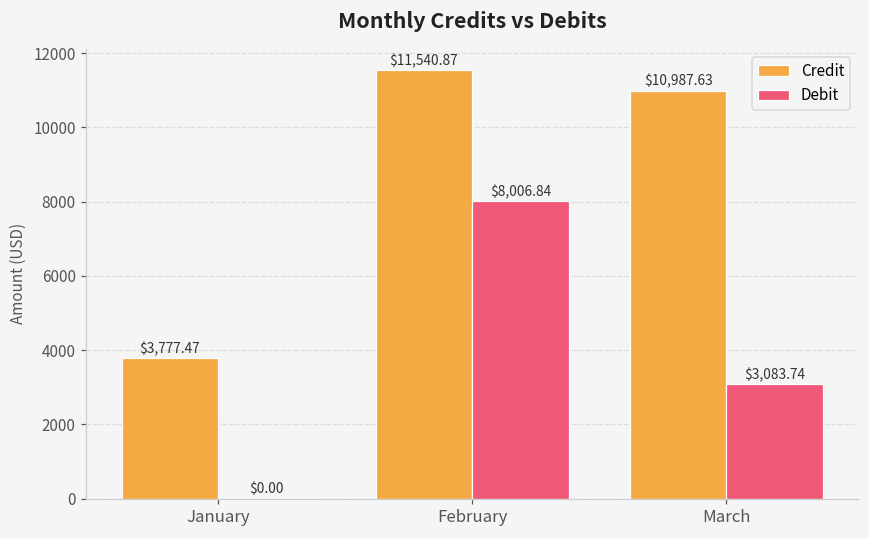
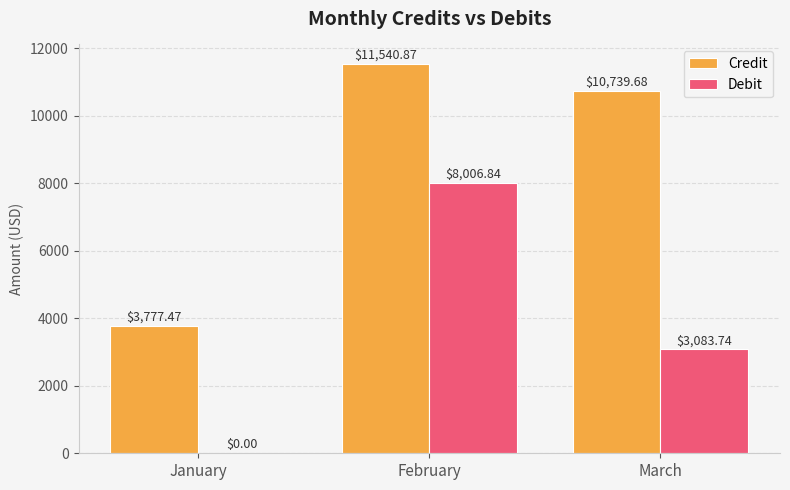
Credit, March: $10,987.63 -> $10,739.68
